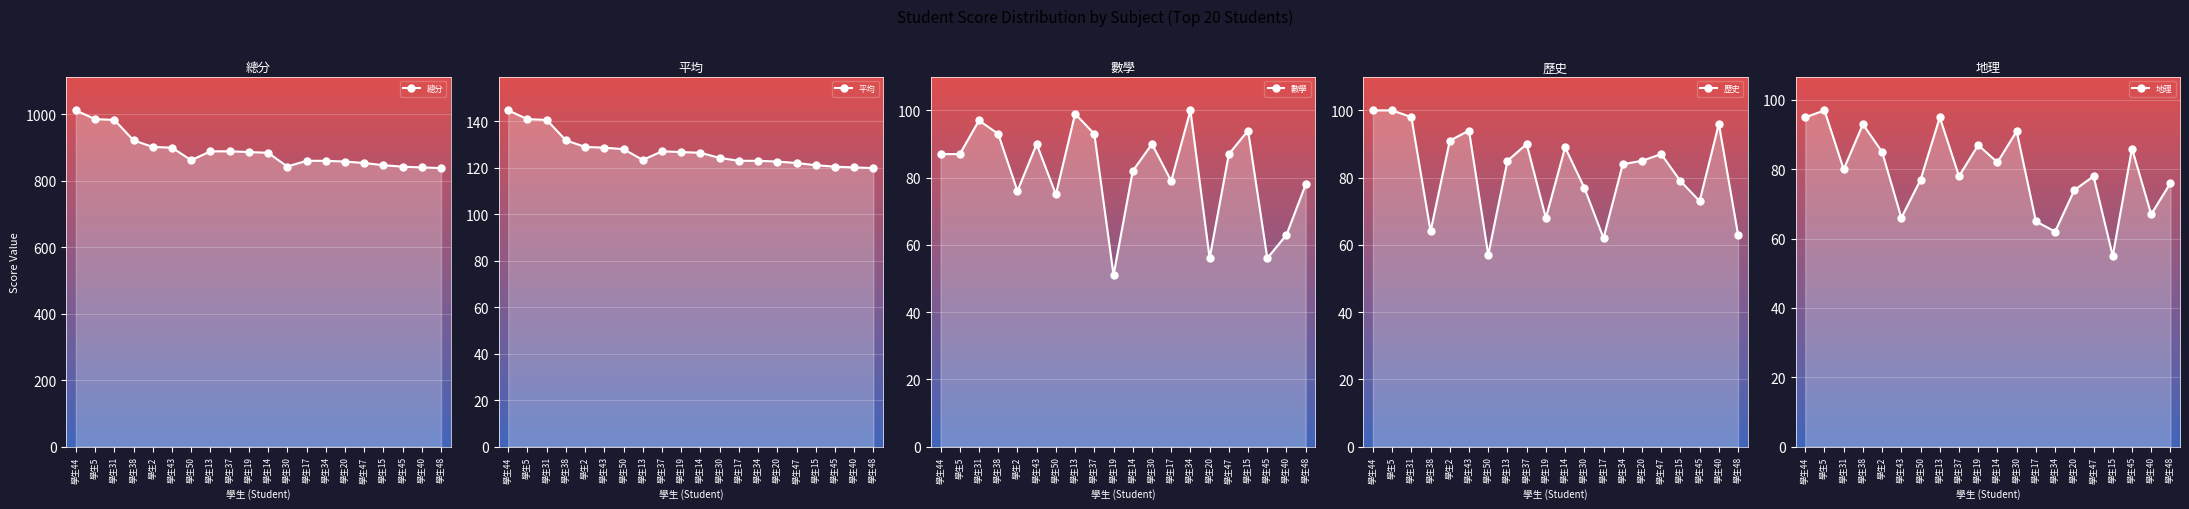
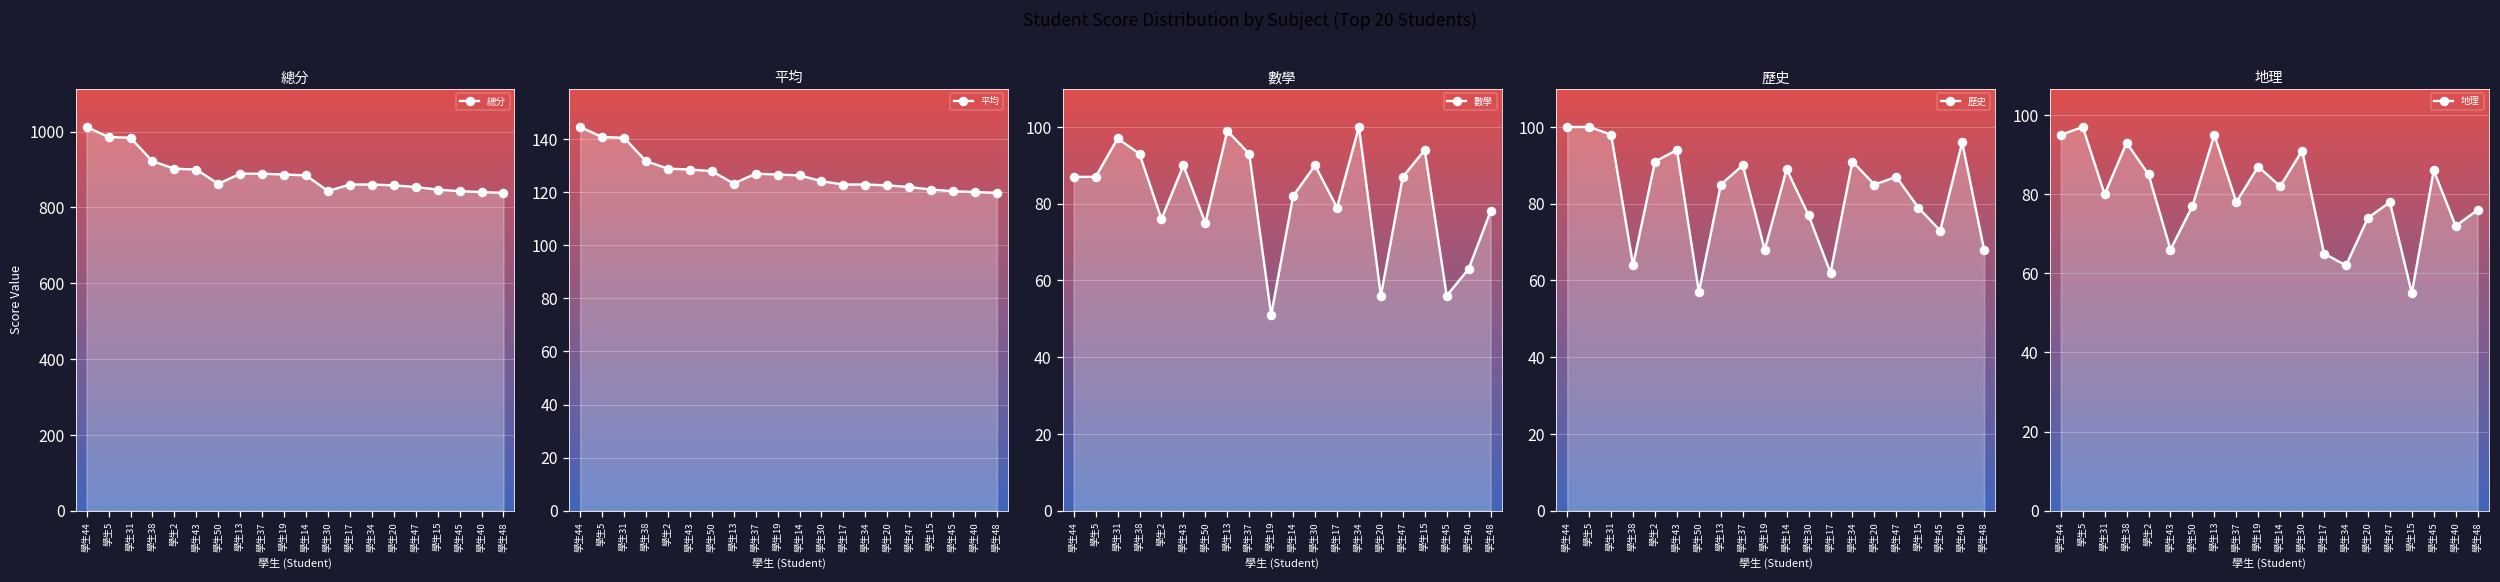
歷史, 學生34: 84 -> 91
歷史, 學生48: 63 -> 68
地理, 學生40: 67 -> 72
